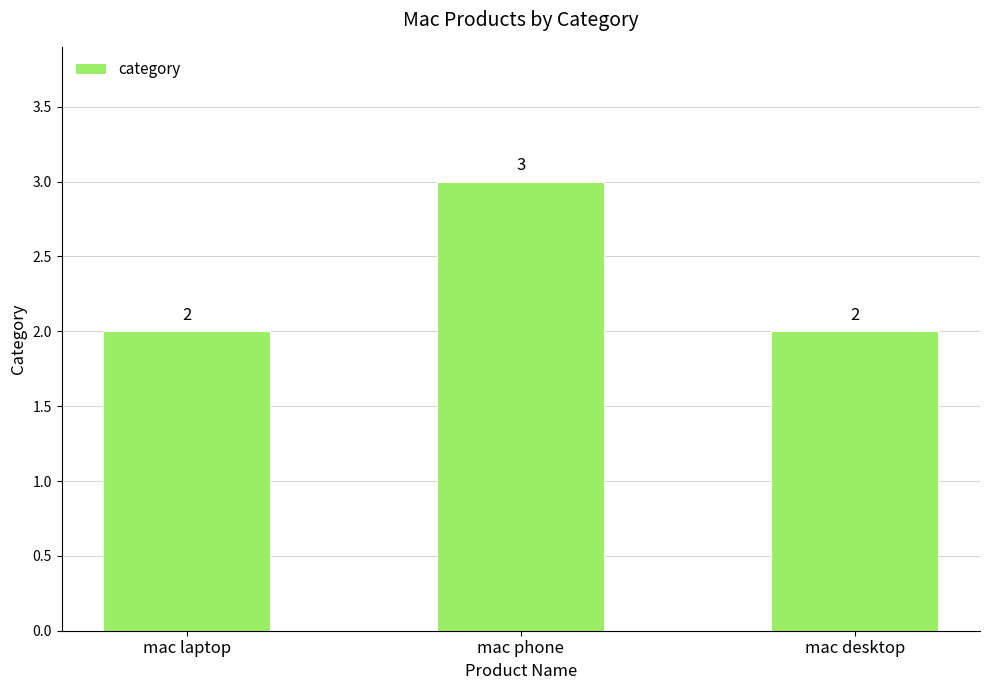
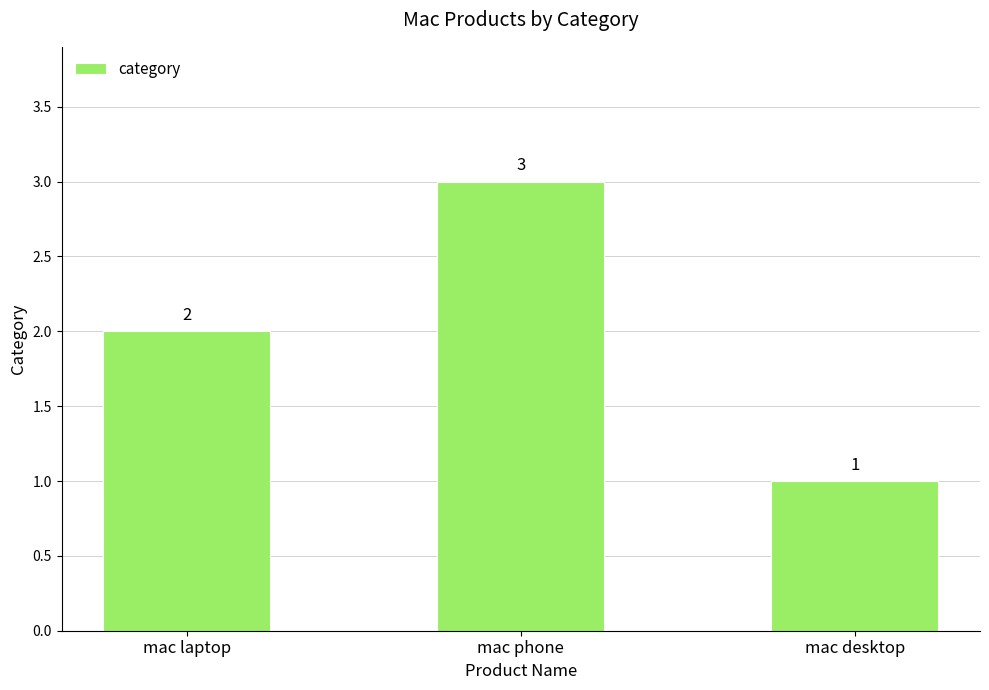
mac desktop: 2 -> 1
